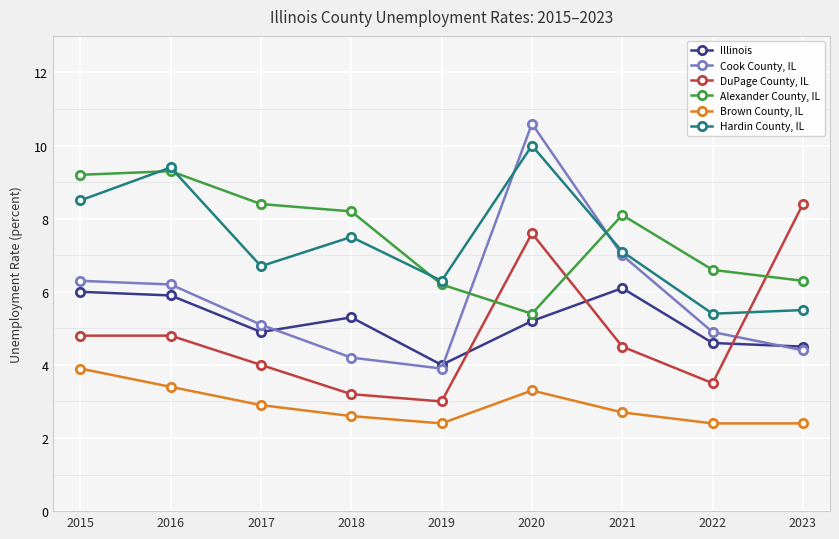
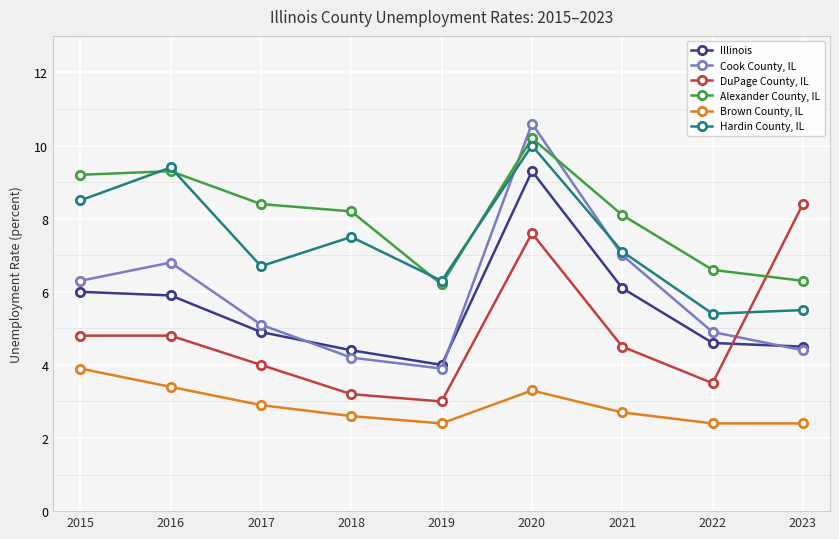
Cook County, IL, 2016: 6.2 -> 6.8
Illinois, 2018: 5.3 -> 4.4
Illinois, 2020: 5.2 -> 9.3
Alexander County, IL, 2020: 5.4 -> 10.2
